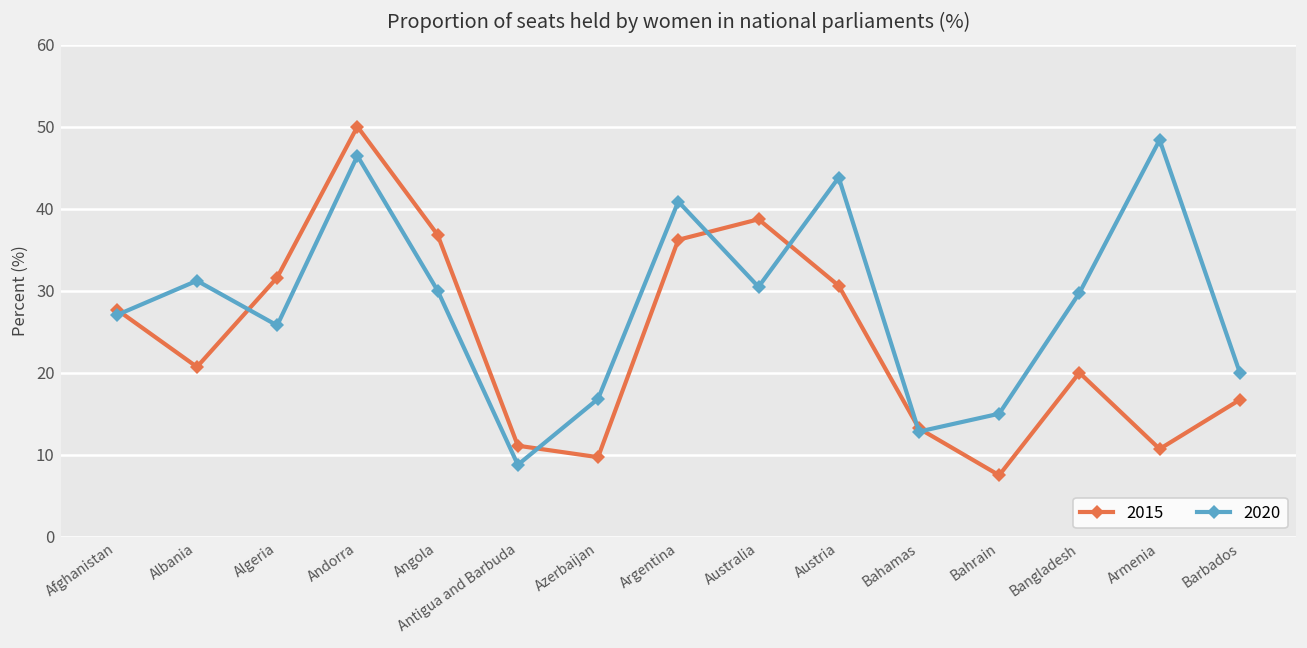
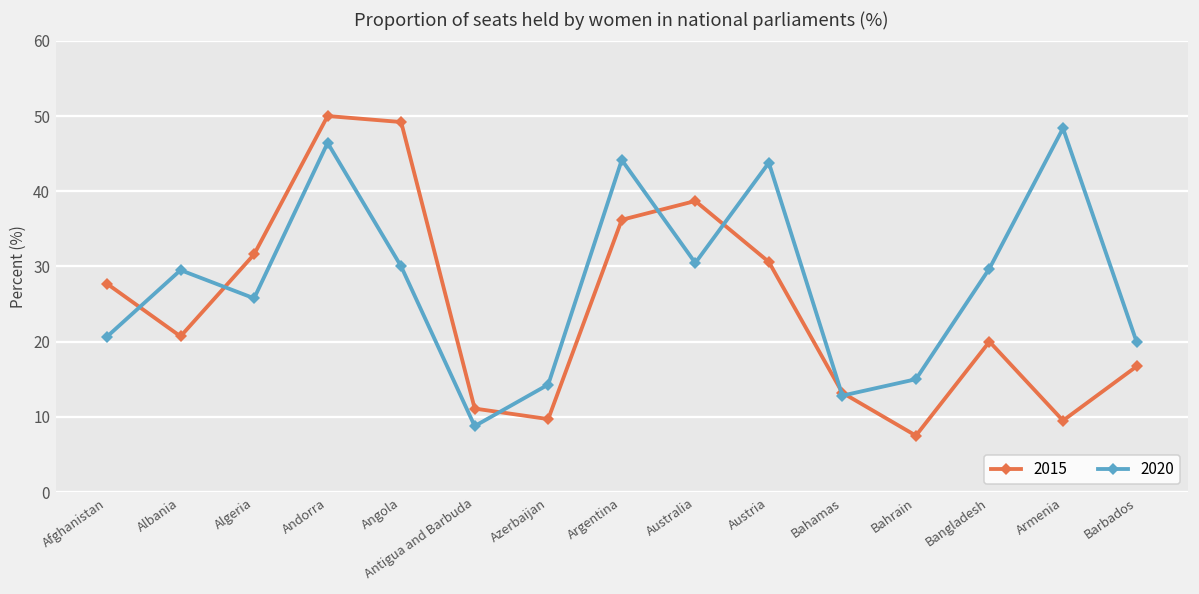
2020, Afghanistan: 27 -> 21
2020, Albania: 31 -> 30
2015, Angola: 37 -> 49
2020, Azerbaijan: 17 -> 14
2020, Argentina: 41 -> 44
2015, Armenia: 11 -> 10
